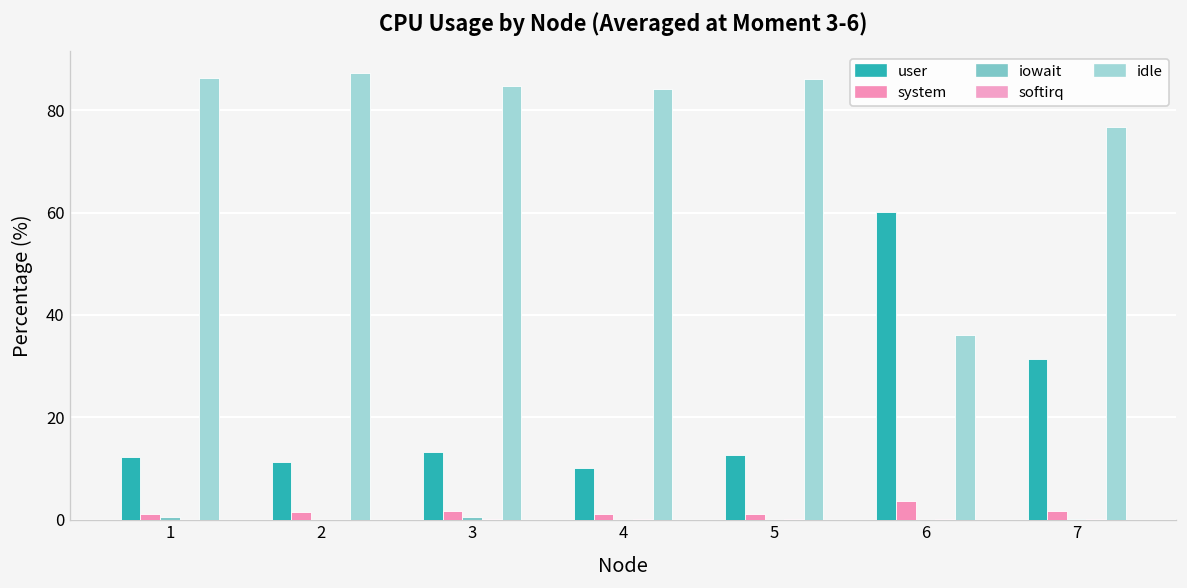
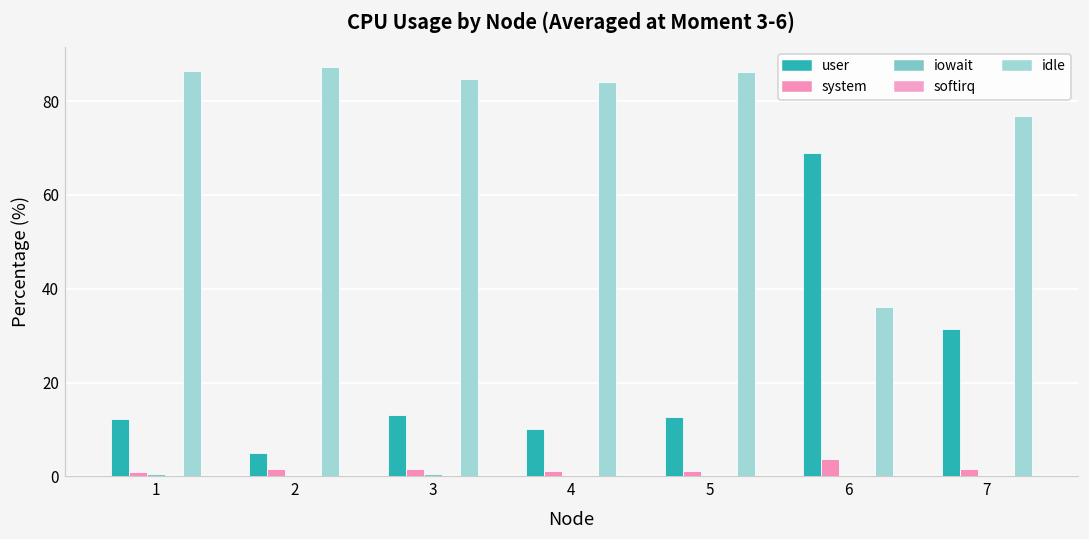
user, 2: 11 -> 5
user, 6: 60 -> 69
